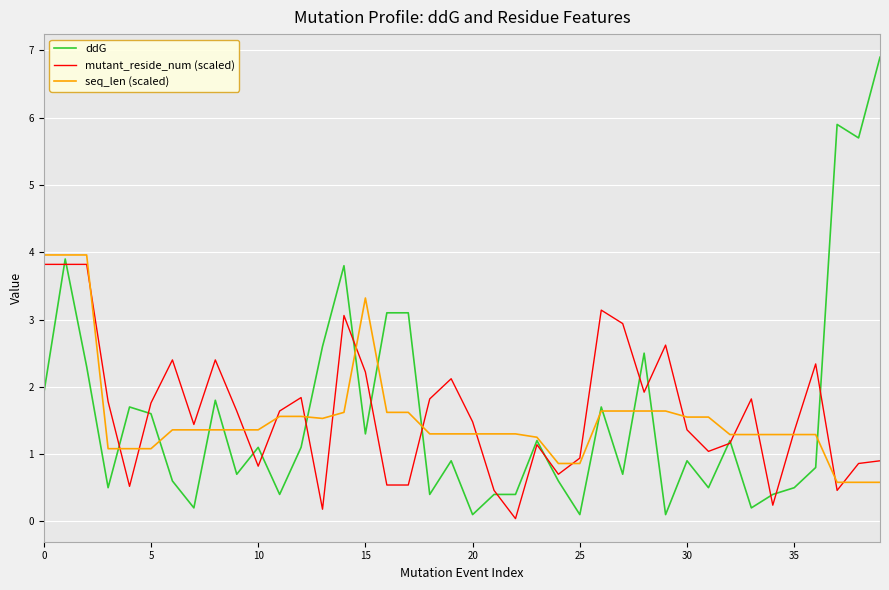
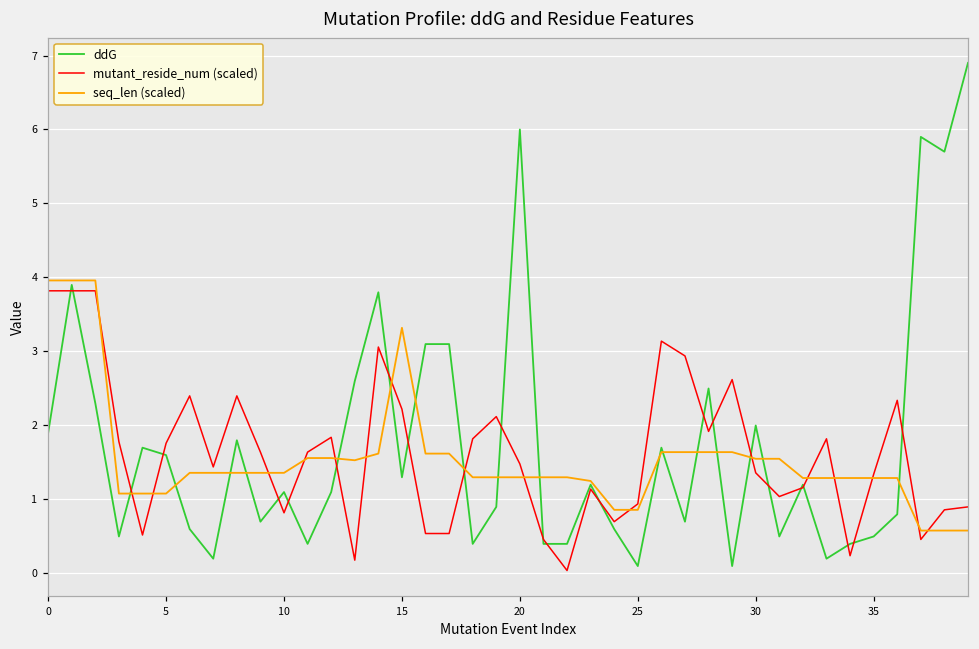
ddG, 20: 0.1 -> 6.0
ddG, 30: 0.9 -> 2.0
